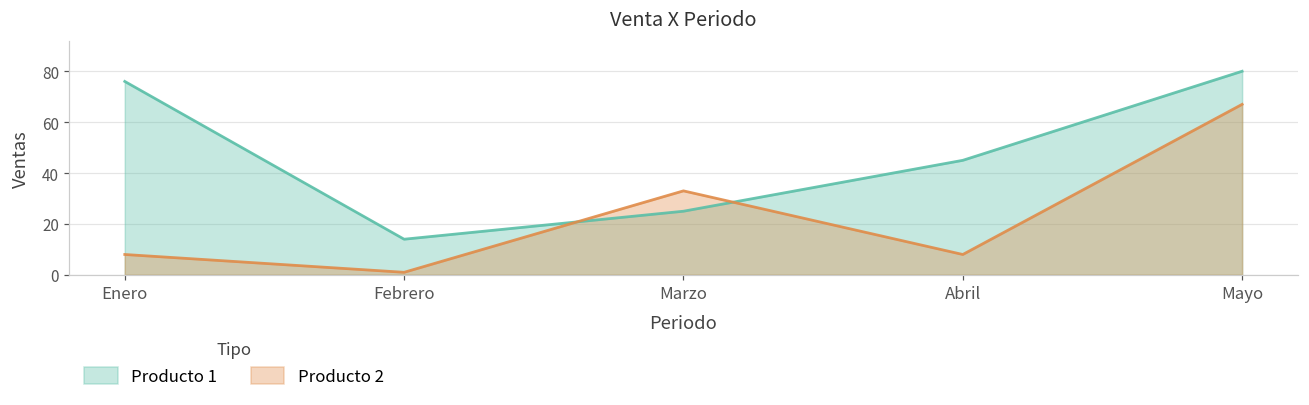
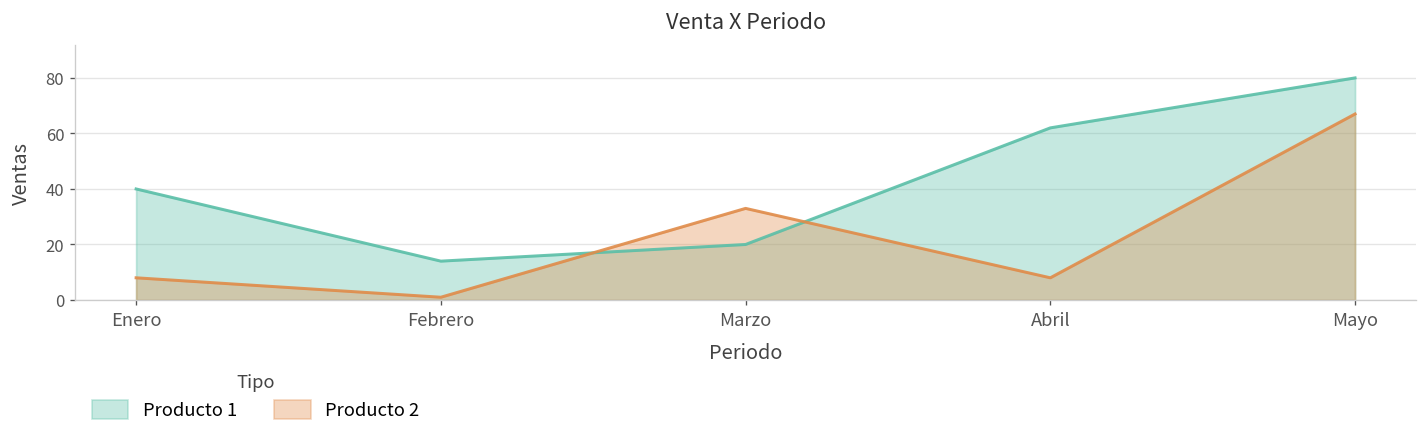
Producto 1, Enero: 76 -> 40
Producto 1, Marzo: 25 -> 20
Producto 1, Abril: 45 -> 62
